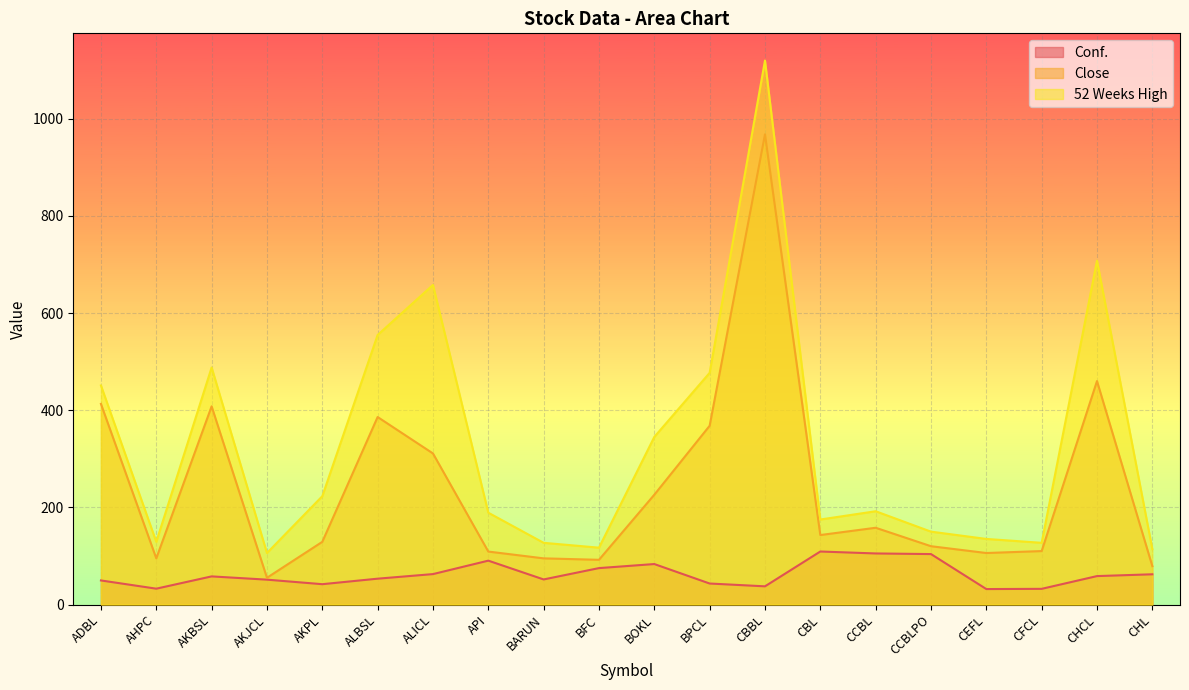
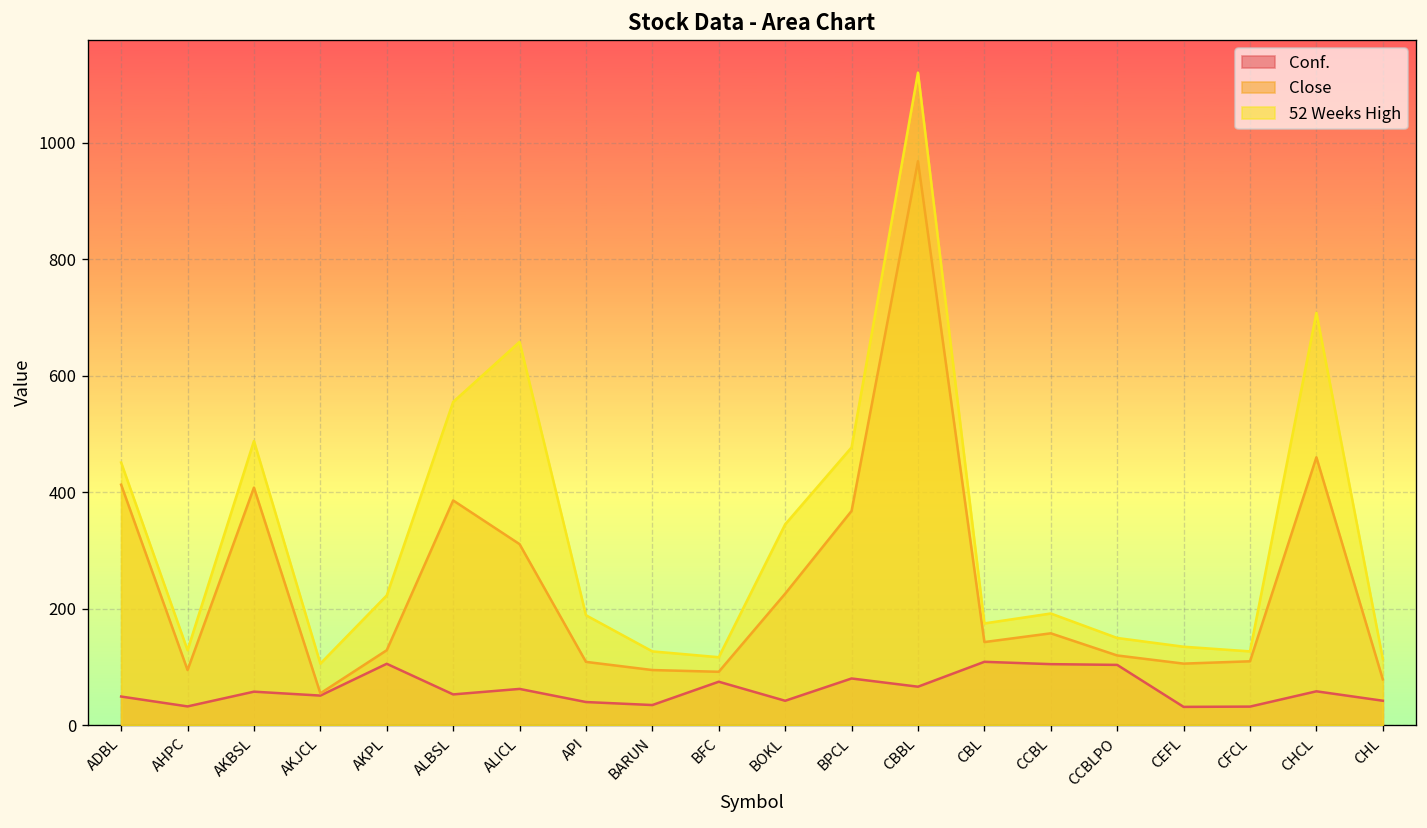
Conf., AKPL: 40 -> 110
Conf., API: 90 -> 40
Conf., BARUN: 50 -> 30
Conf., BOKL: 80 -> 40
Conf., BPCL: 40 -> 80
Conf., CBBL: 40 -> 70
Conf., CHL: 60 -> 40
